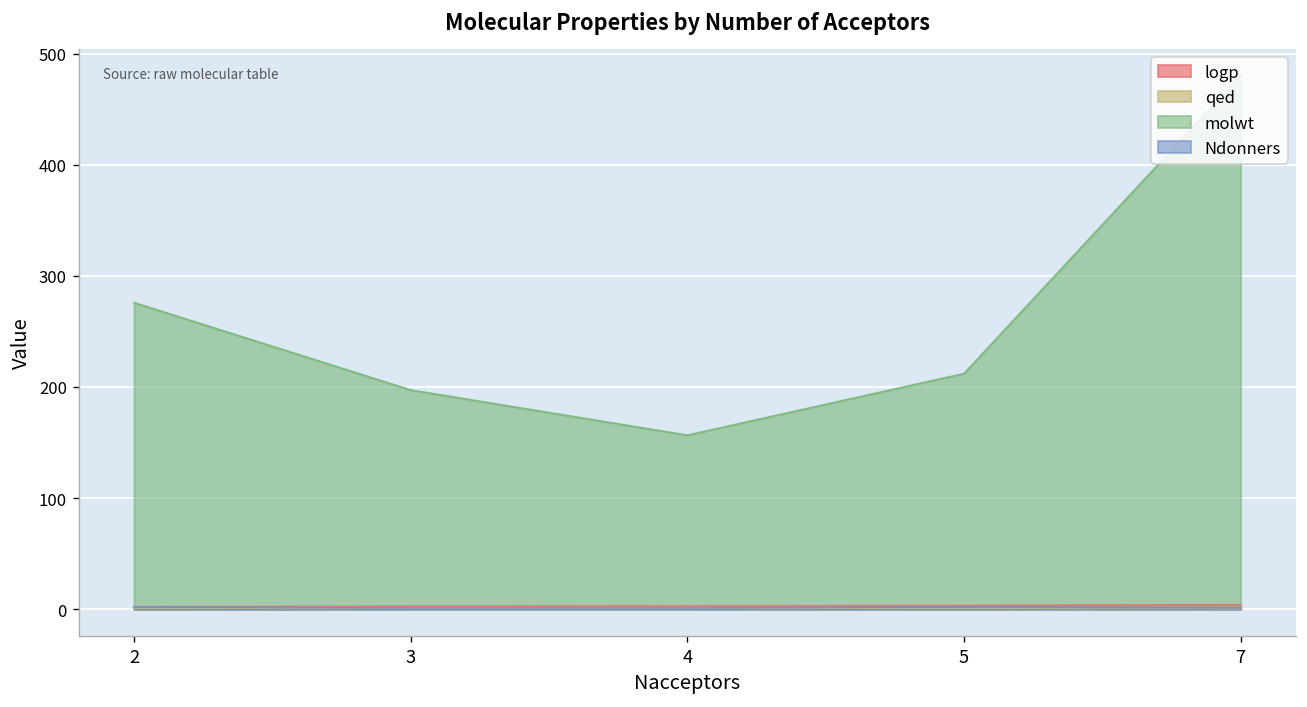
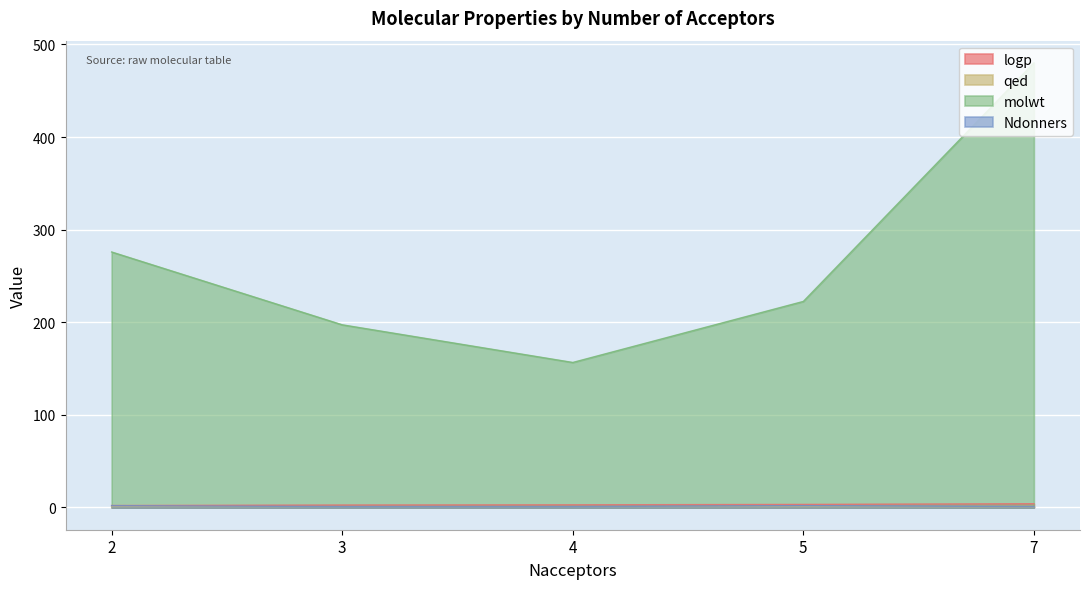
molwt, 5: 210 -> 220
